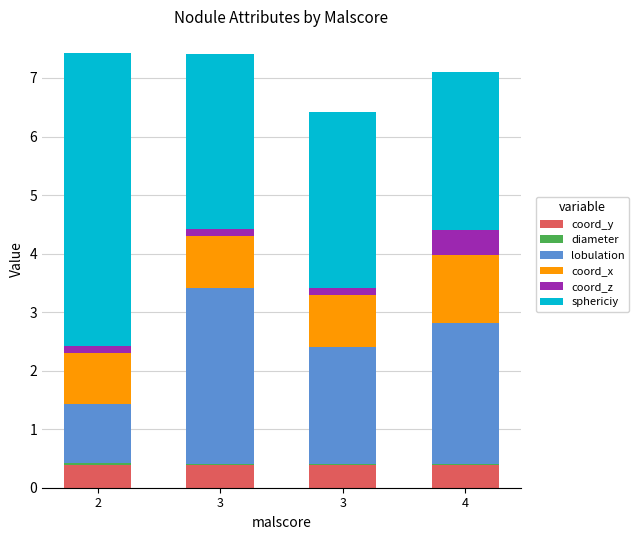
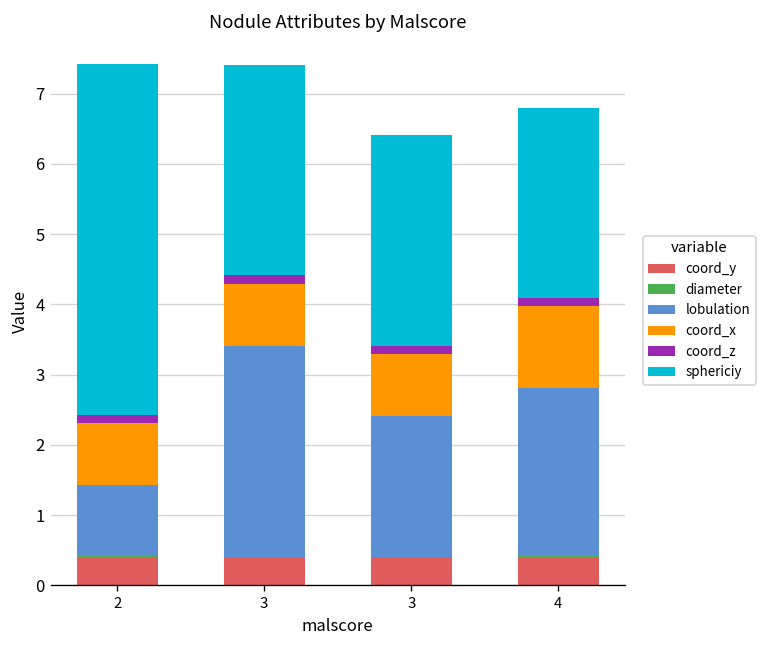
coord_z, 4: 0.4 -> 0.1
